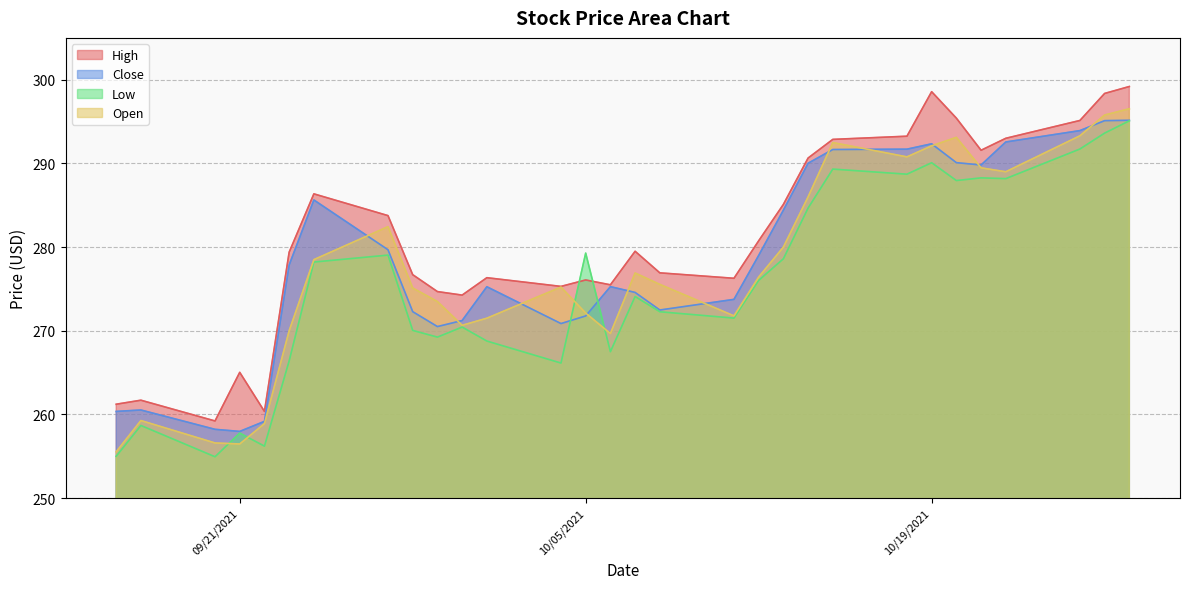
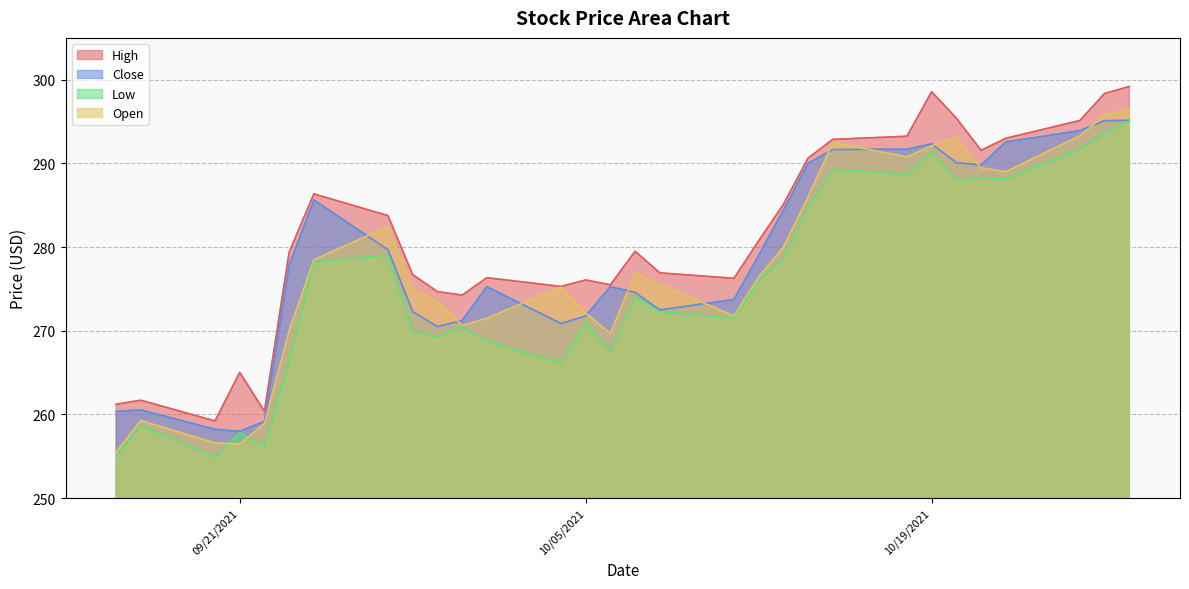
Low, 10/05/2021: 279 -> 271
Low, 10/19/2021: 290 -> 291
